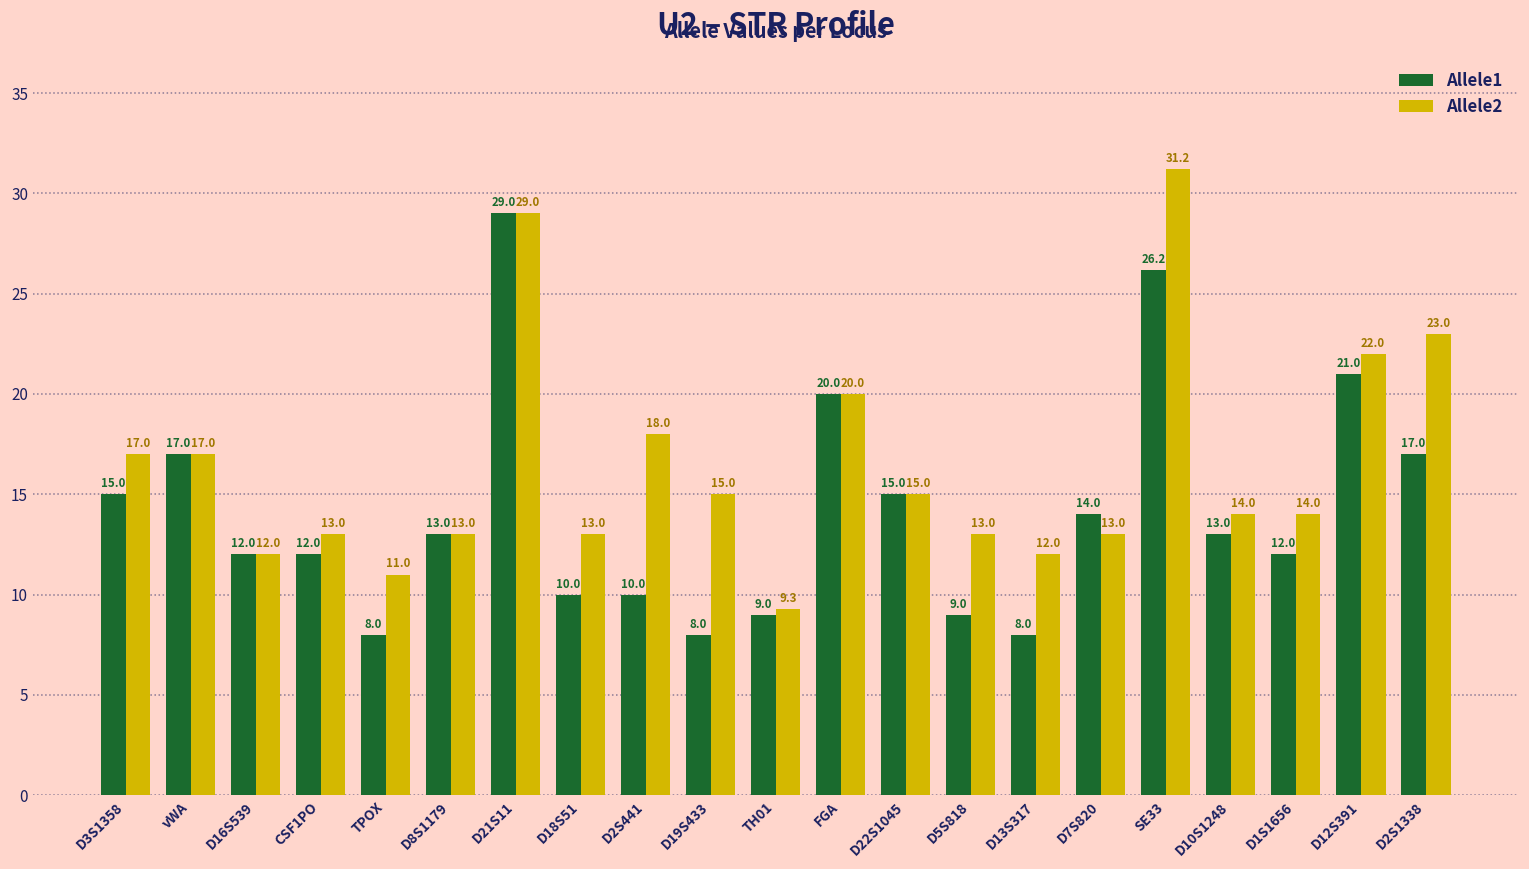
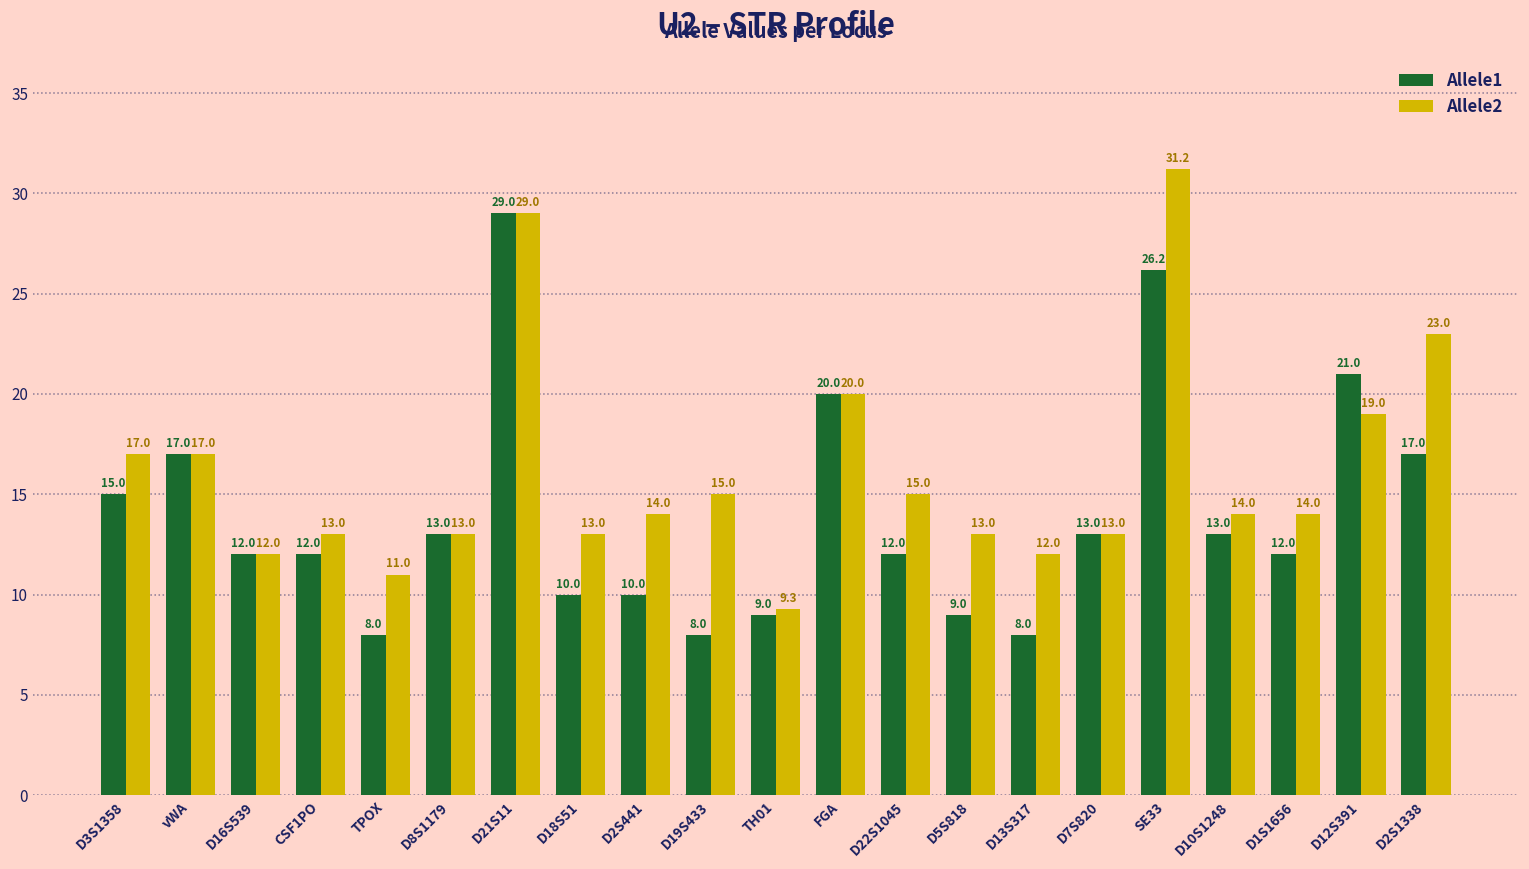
Allele2, D2S441: 18.0 -> 14.0
Allele1, D22S1045: 15.0 -> 12.0
Allele1, D7S820: 14.0 -> 13.0
Allele2, D12S391: 22.0 -> 19.0
